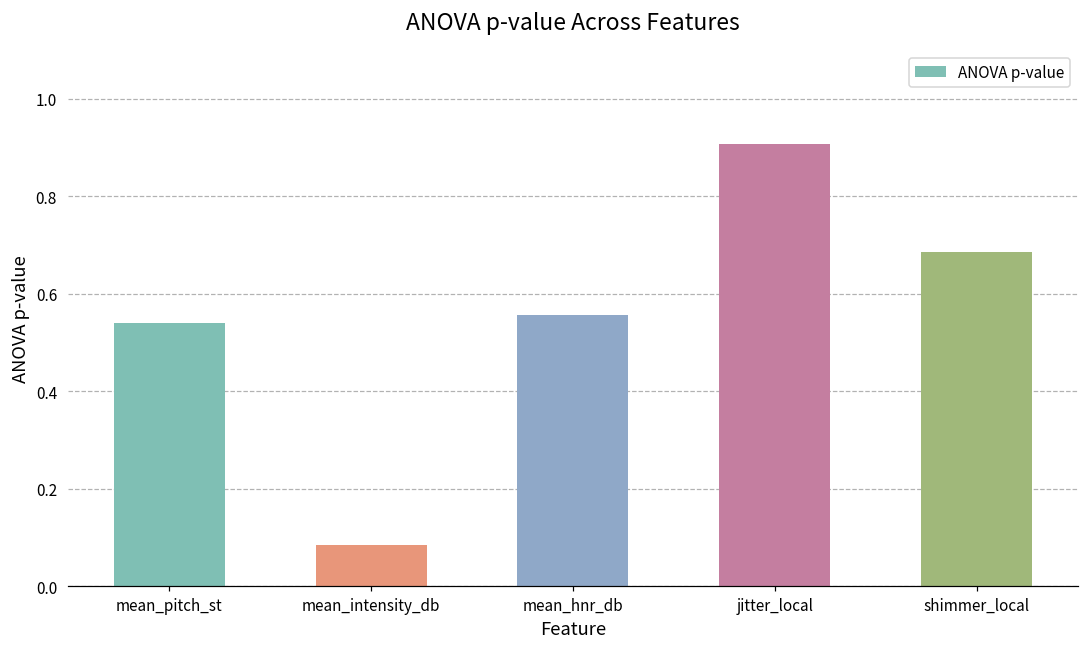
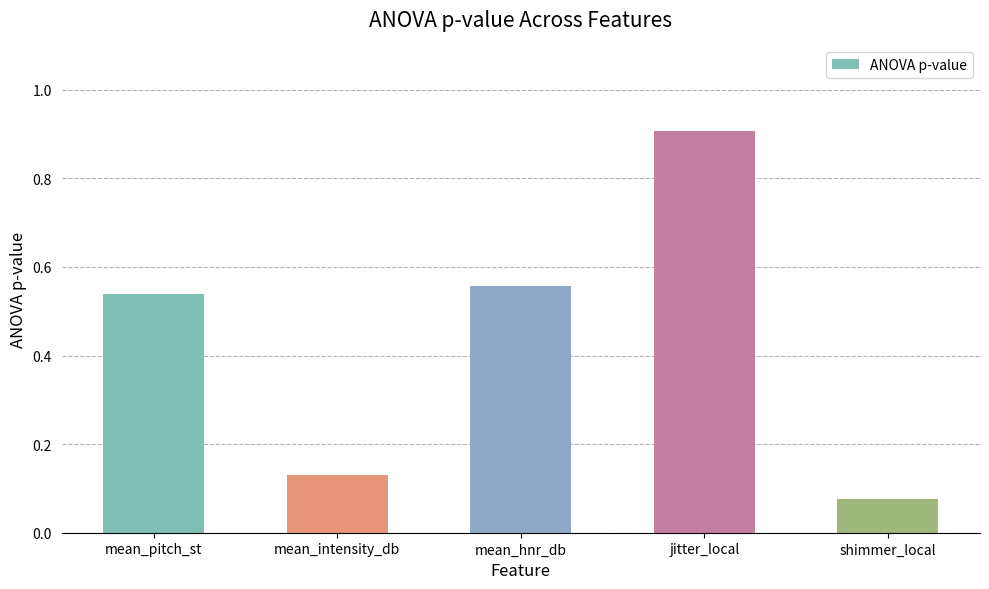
mean_intensity_db: 0.08 -> 0.13
shimmer_local: 0.69 -> 0.08
